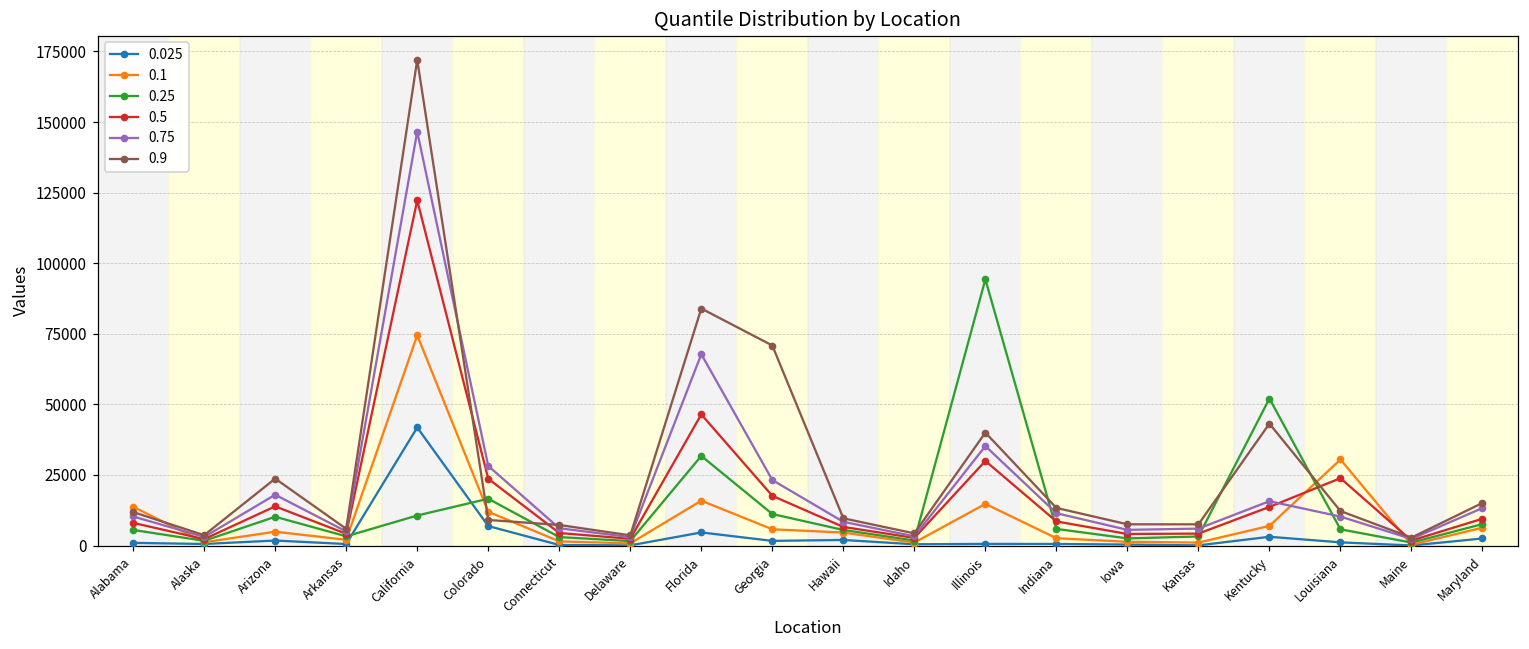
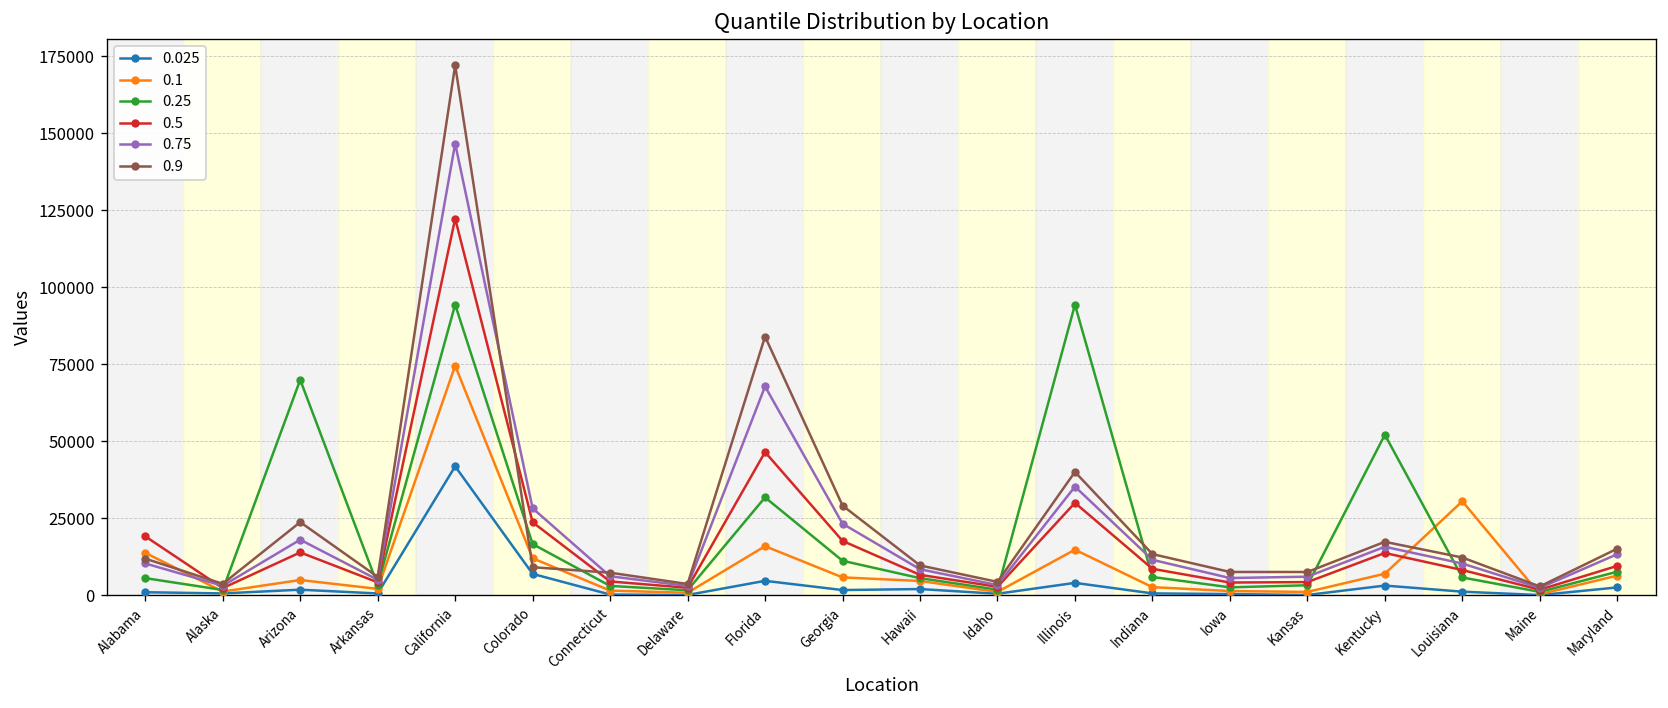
0.5, Alabama: 8000 -> 19000
0.25, Arizona: 10000 -> 70000
0.25, California: 11000 -> 94000
0.9, Georgia: 71000 -> 29000
0.025, Illinois: 1000 -> 4000
0.9, Kentucky: 43000 -> 17000
0.5, Louisiana: 24000 -> 8000
